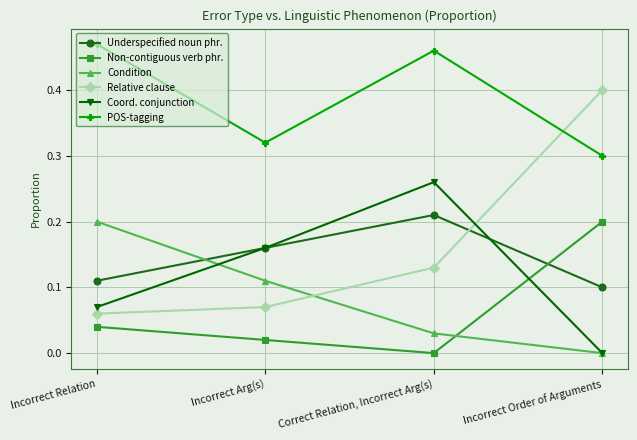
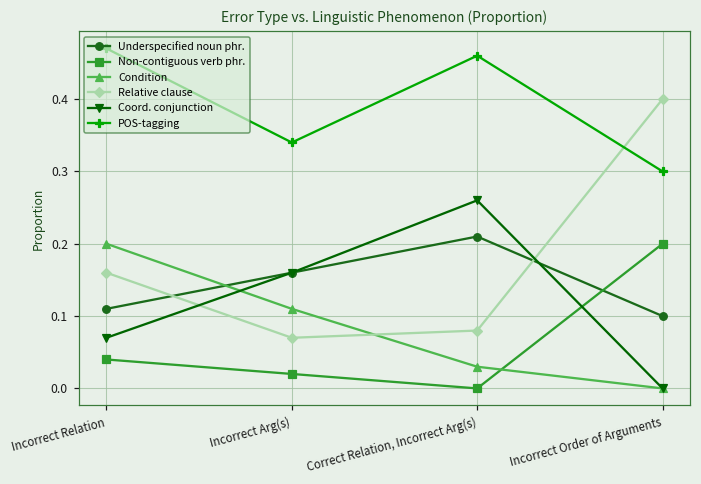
Relative clause, Incorrect Relation: 0.06 -> 0.16
POS-tagging, Incorrect Arg(s): 0.32 -> 0.34
Relative clause, Correct Relation, Incorrect Arg(s): 0.13 -> 0.08
